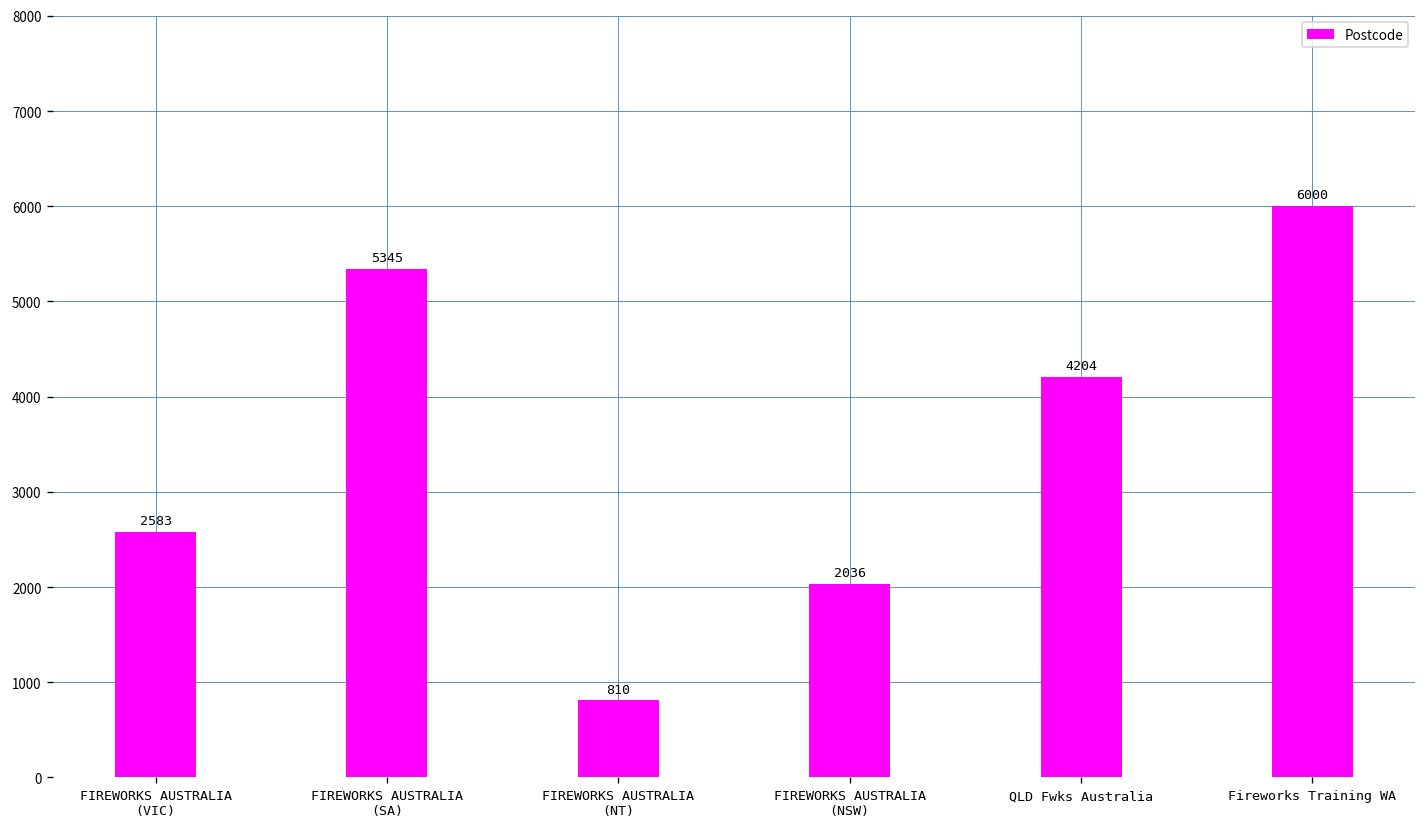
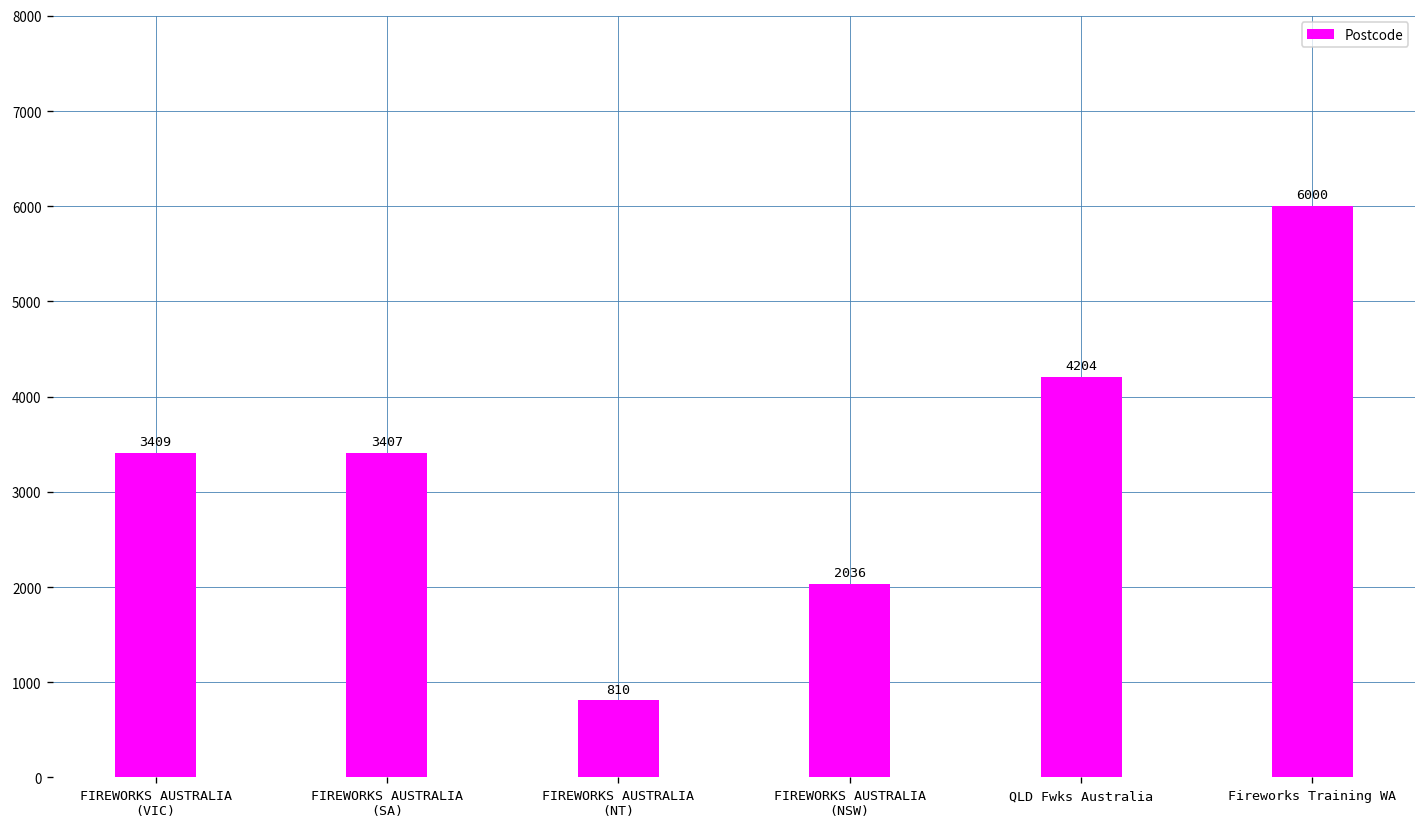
FIREWORKS AUSTRALIA (VIC): 2583 -> 3409
FIREWORKS AUSTRALIA (SA): 5345 -> 3407
